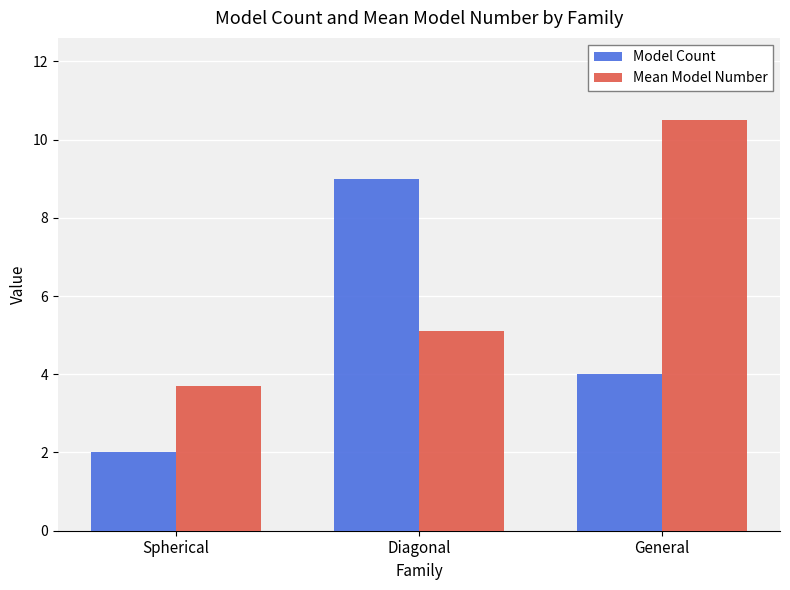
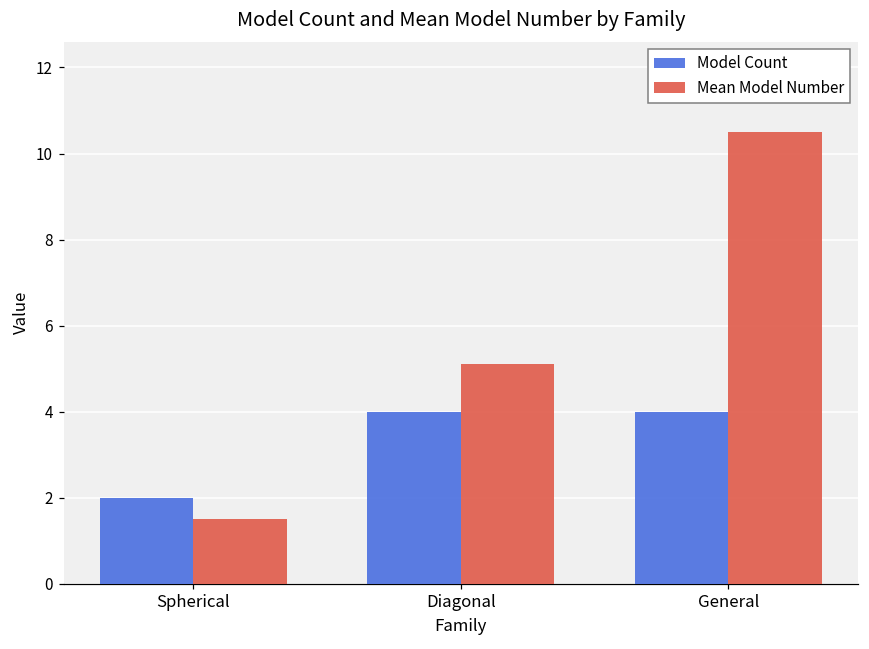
Mean Model Number, Spherical: 3.7 -> 1.5
Model Count, Diagonal: 9 -> 4
